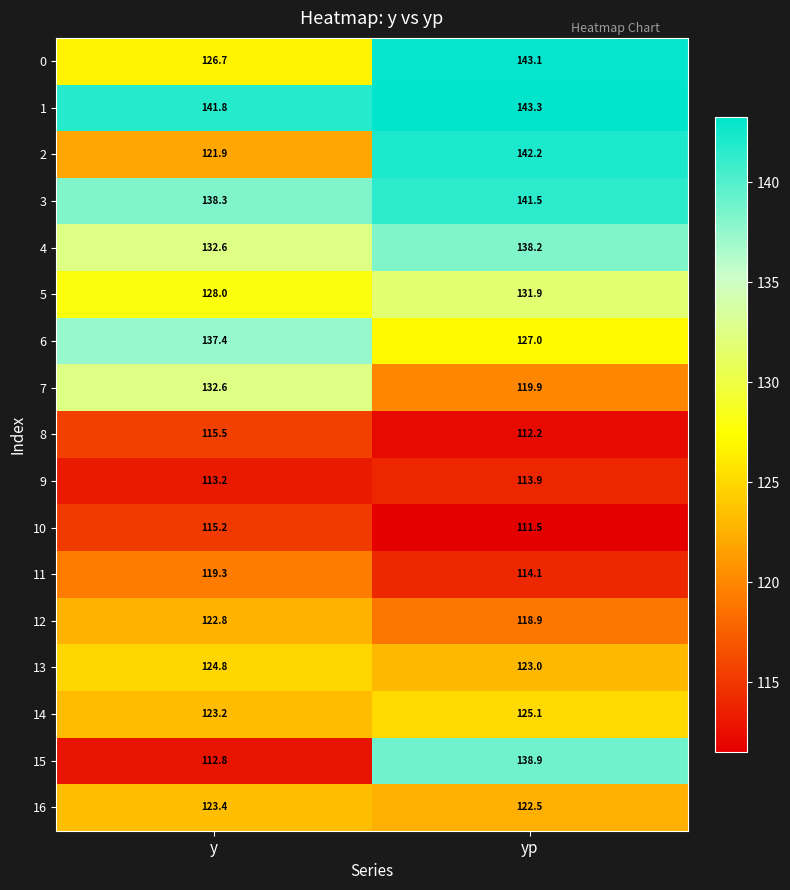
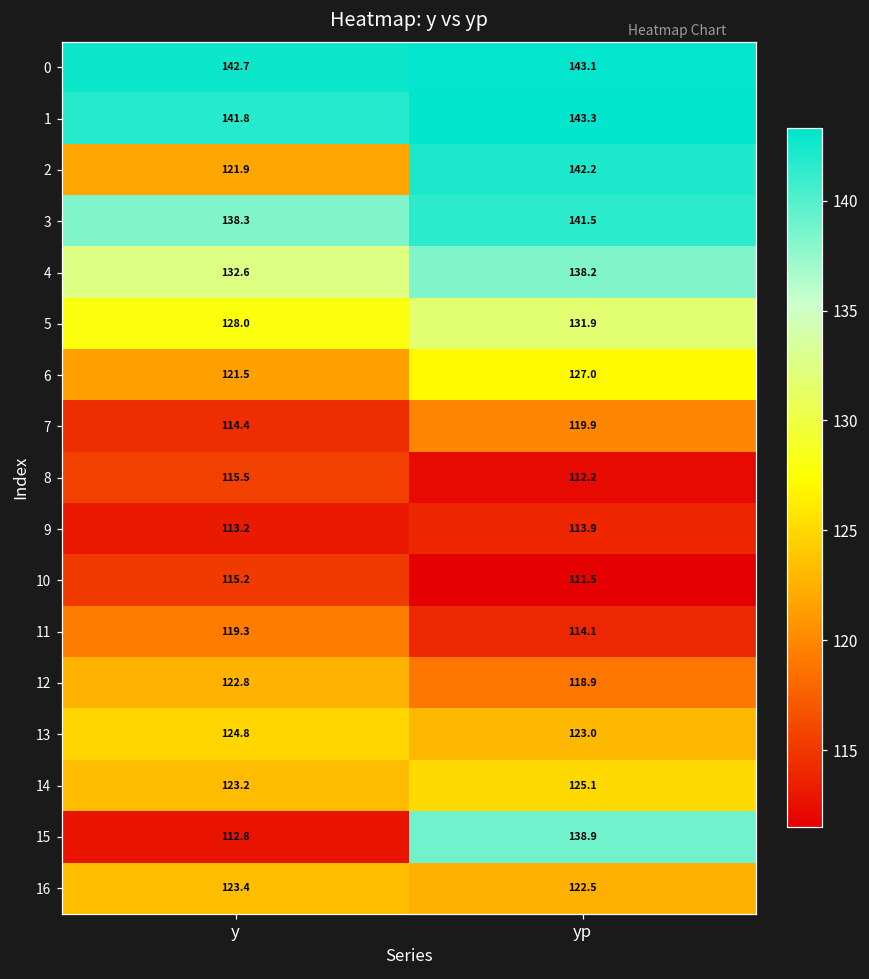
0, y: 126.7 -> 142.7
6, y: 137.4 -> 121.5
7, y: 132.6 -> 114.4
